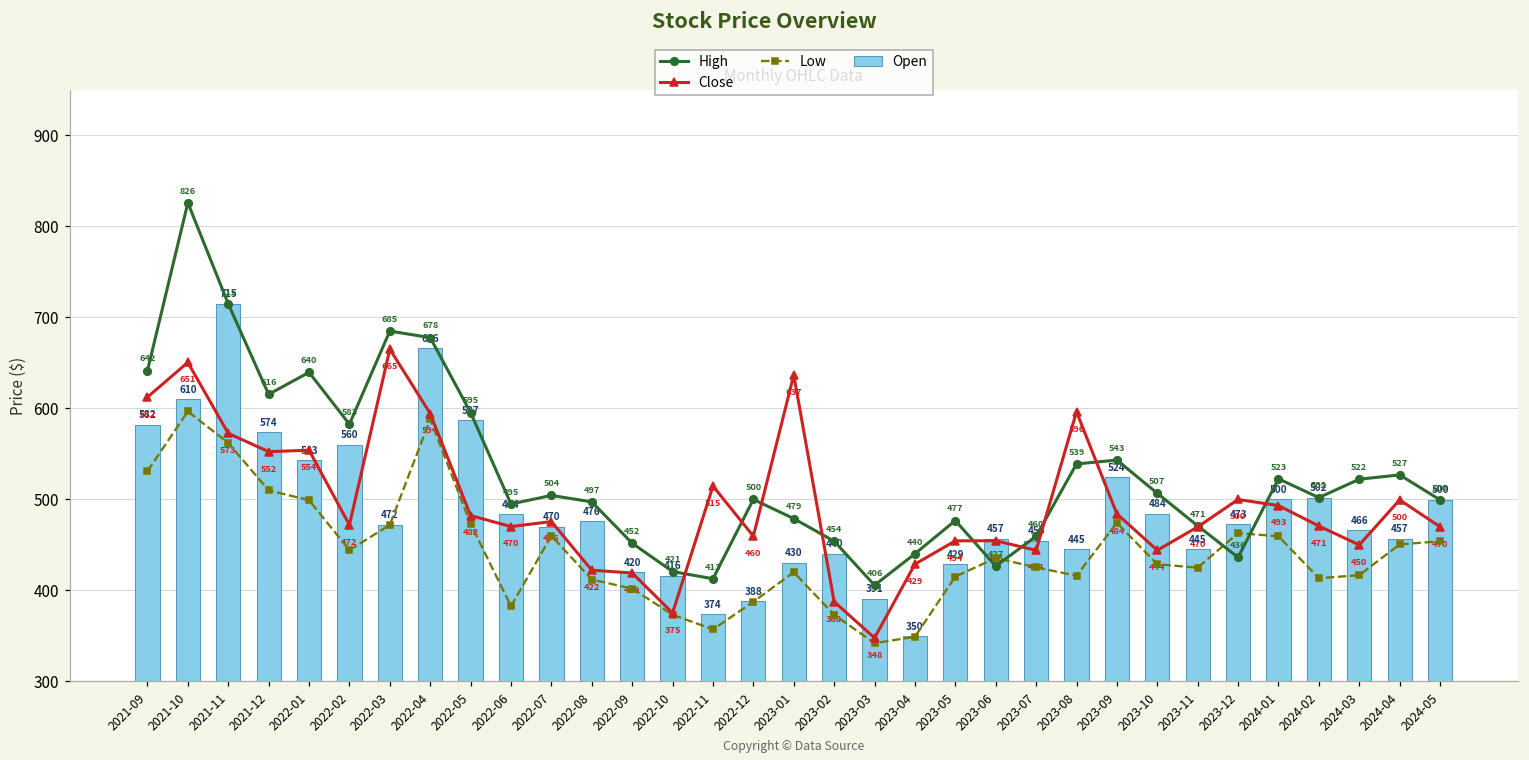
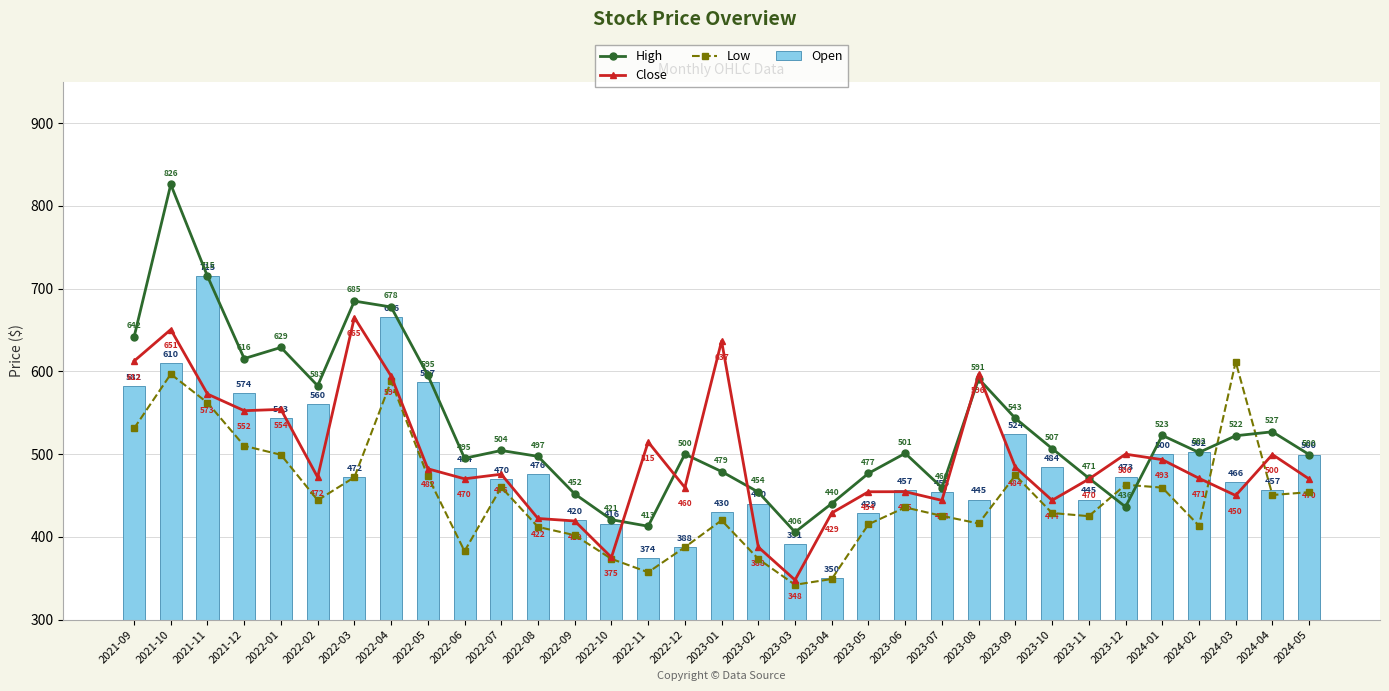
High, 2022-01: 640 -> 629
High, 2023-06: 427 -> 501
High, 2023-08: 539 -> 591
Low, 2024-03: 420 -> 610
